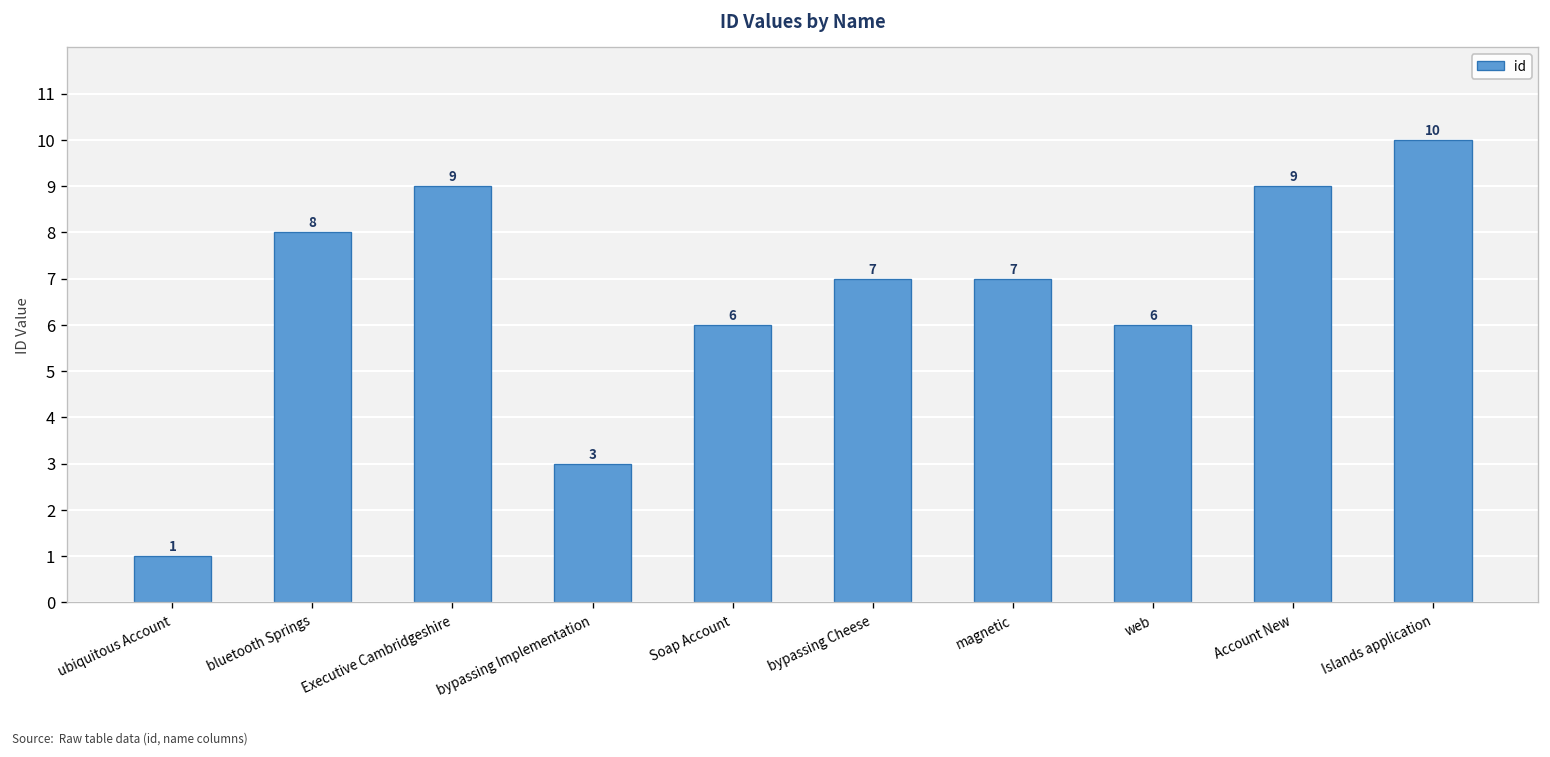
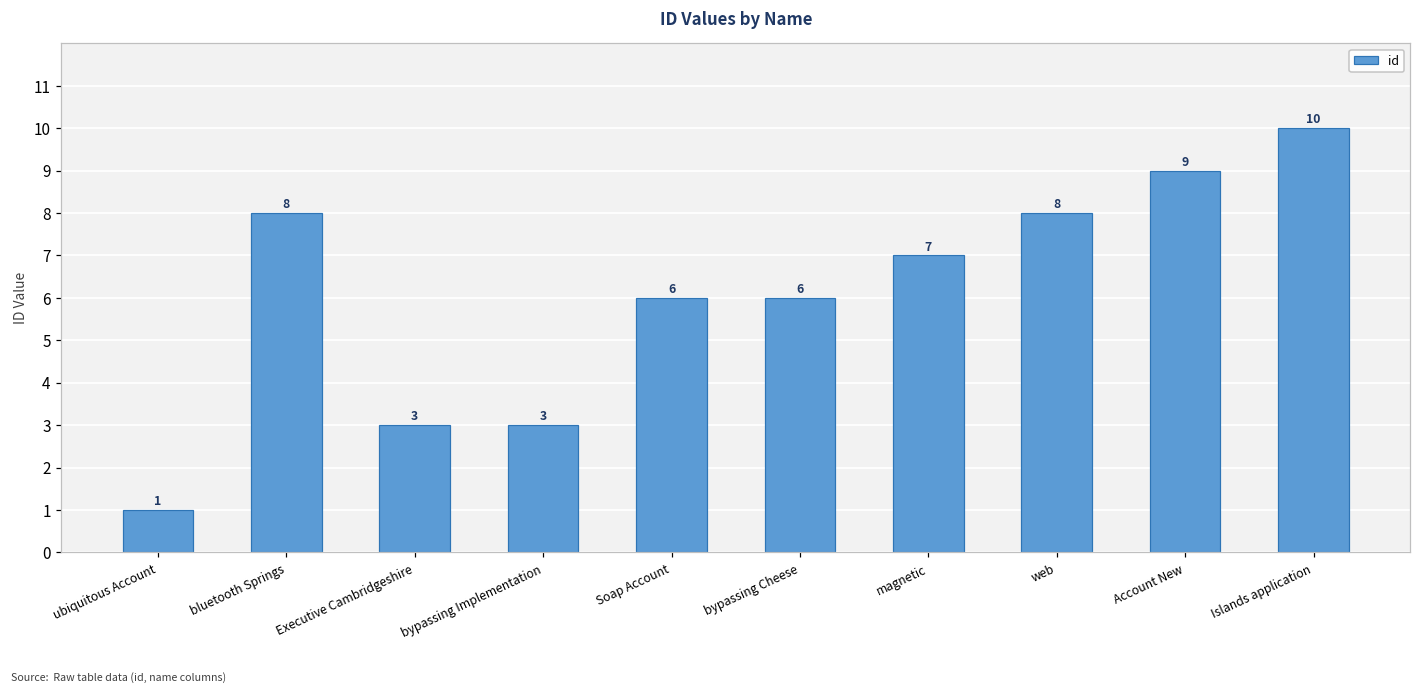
Executive Cambridgeshire: 9 -> 3
bypassing Cheese: 7 -> 6
web: 6 -> 8
